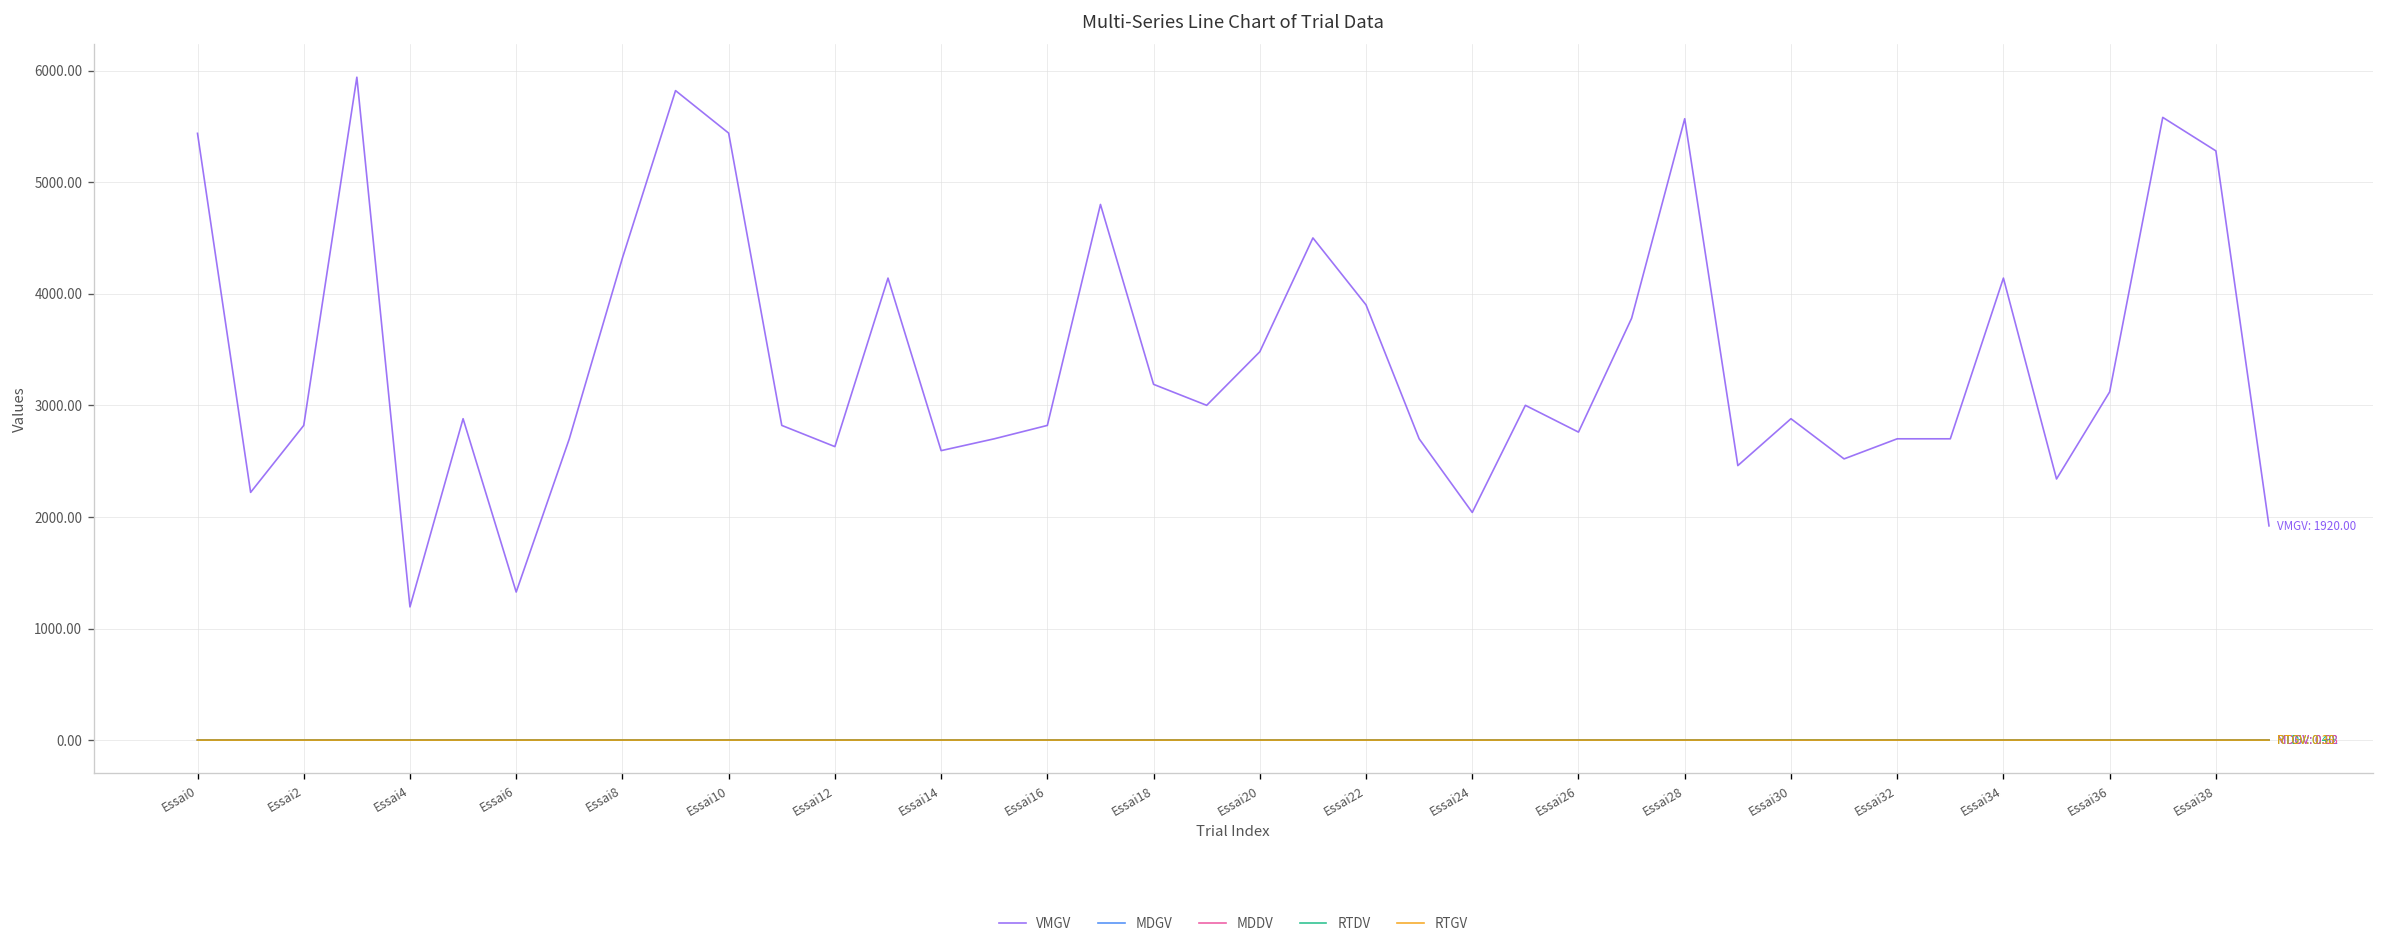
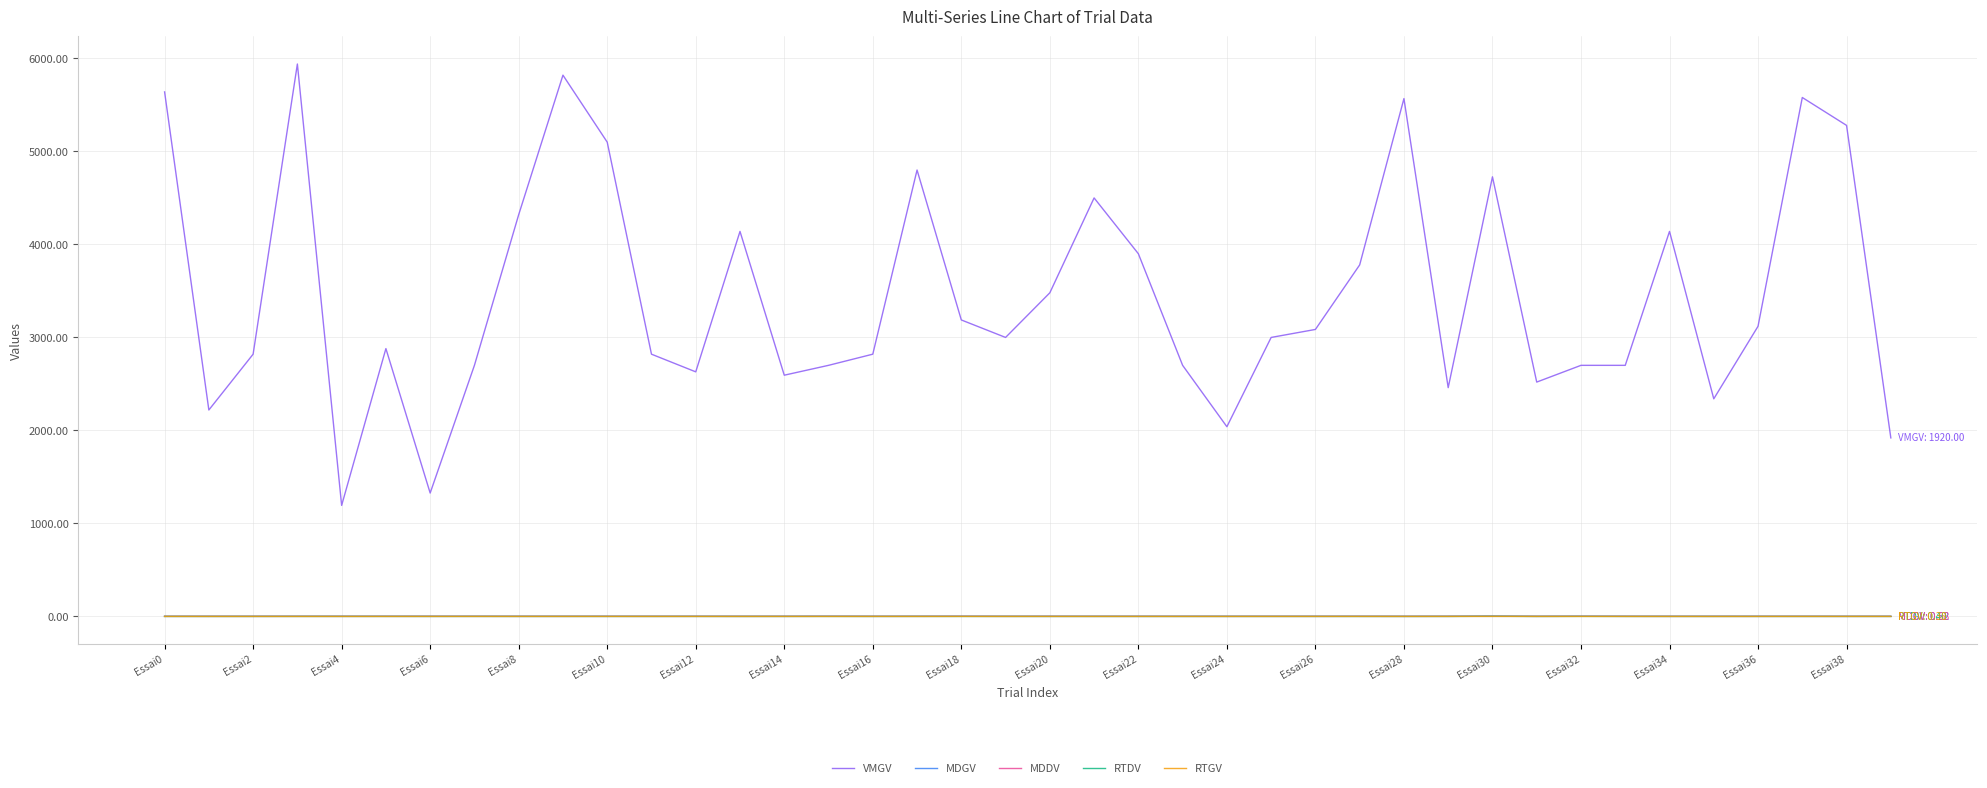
VMGV, Essai0: 5400 -> 5600
VMGV, Essai10: 5400 -> 5100
VMGV, Essai26: 2800 -> 3100
VMGV, Essai30: 2900 -> 4700
